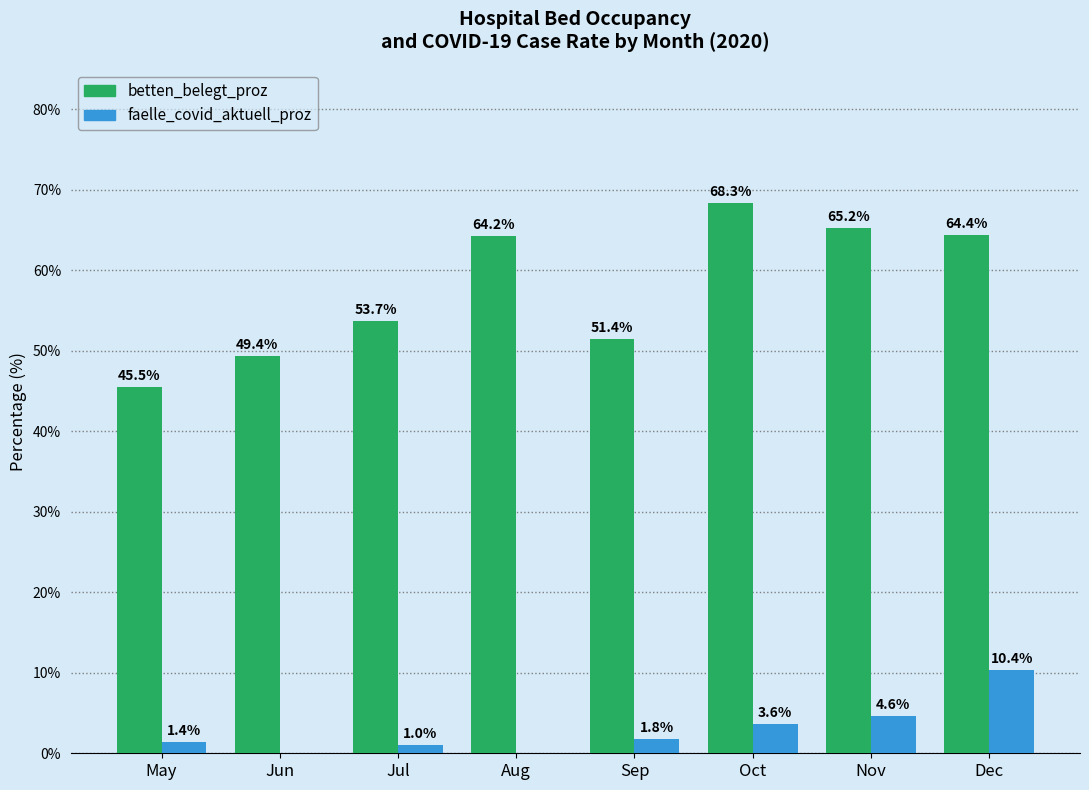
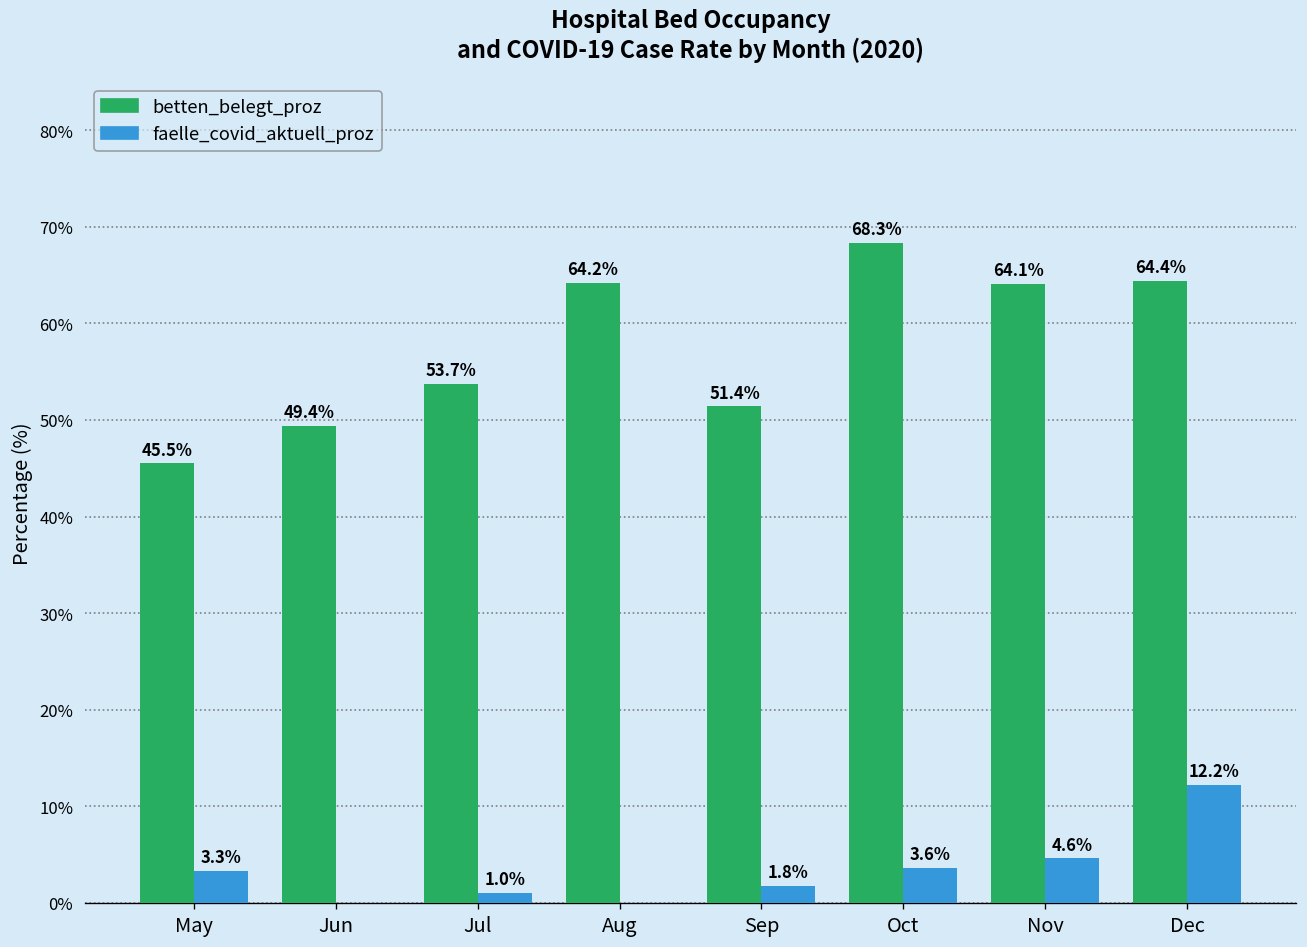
faelle_covid_aktuell_proz, May: 1.4% -> 3.3%
betten_belegt_proz, Nov: 65.2% -> 64.1%
faelle_covid_aktuell_proz, Dec: 10.4% -> 12.2%
